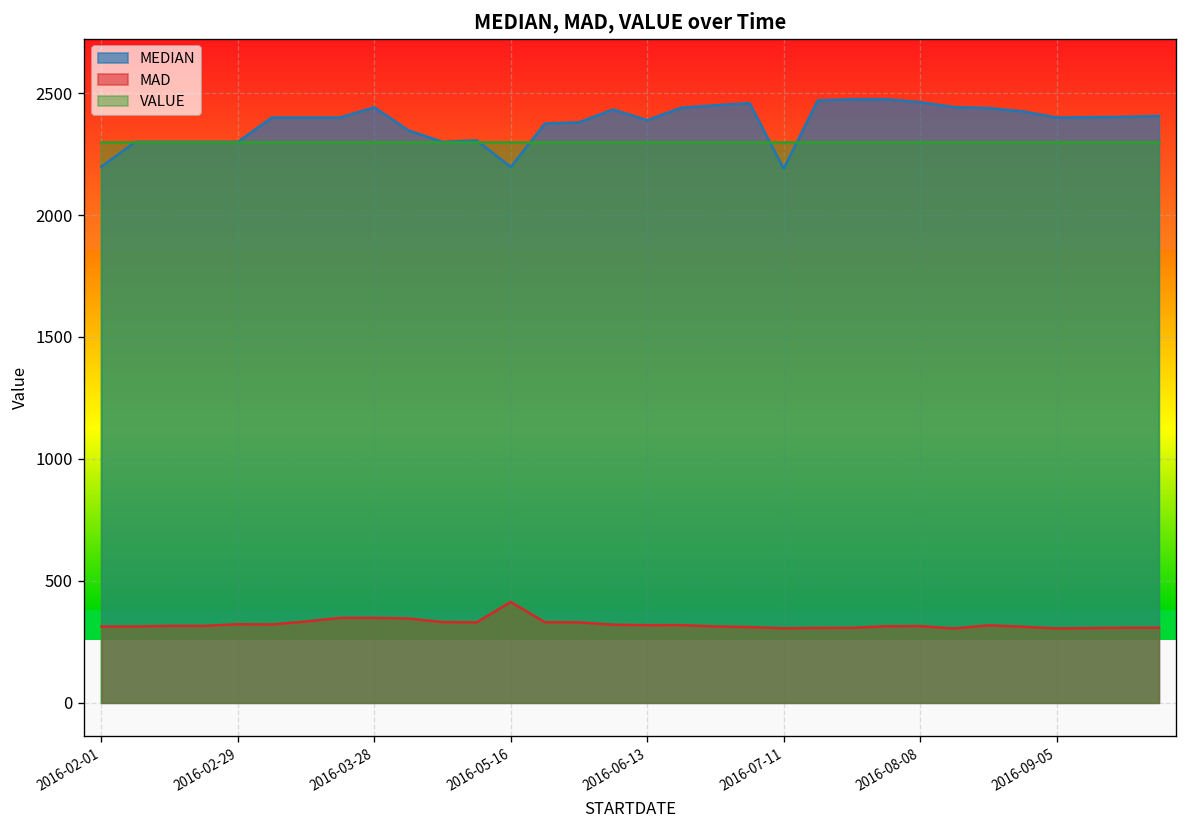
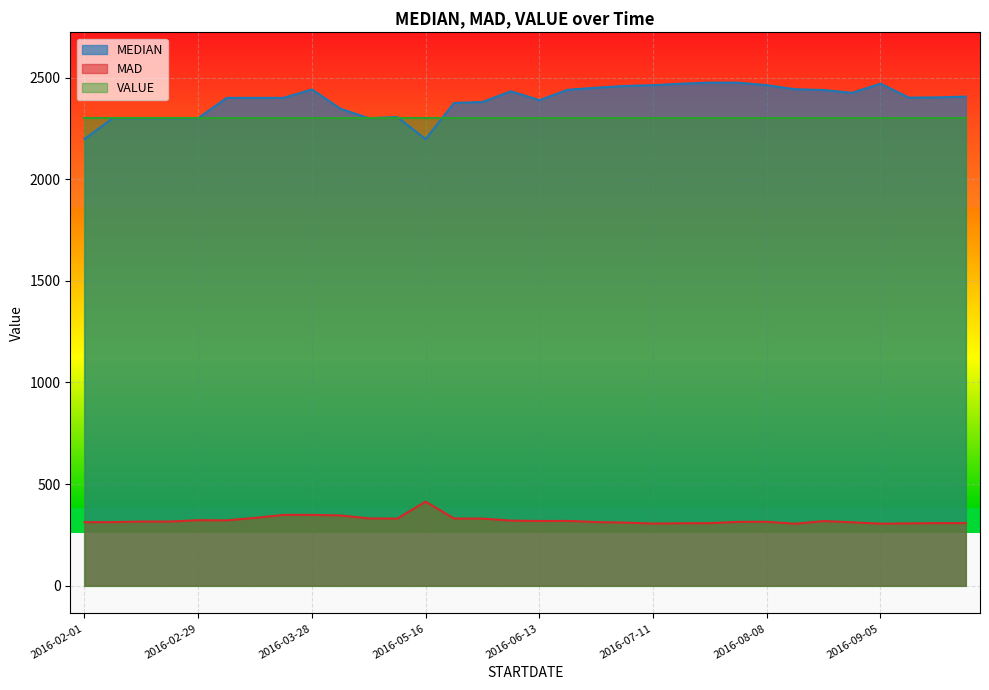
MEDIAN, 2016-07-11: 2190 -> 2460
MEDIAN, 2016-09-05: 2400 -> 2470
